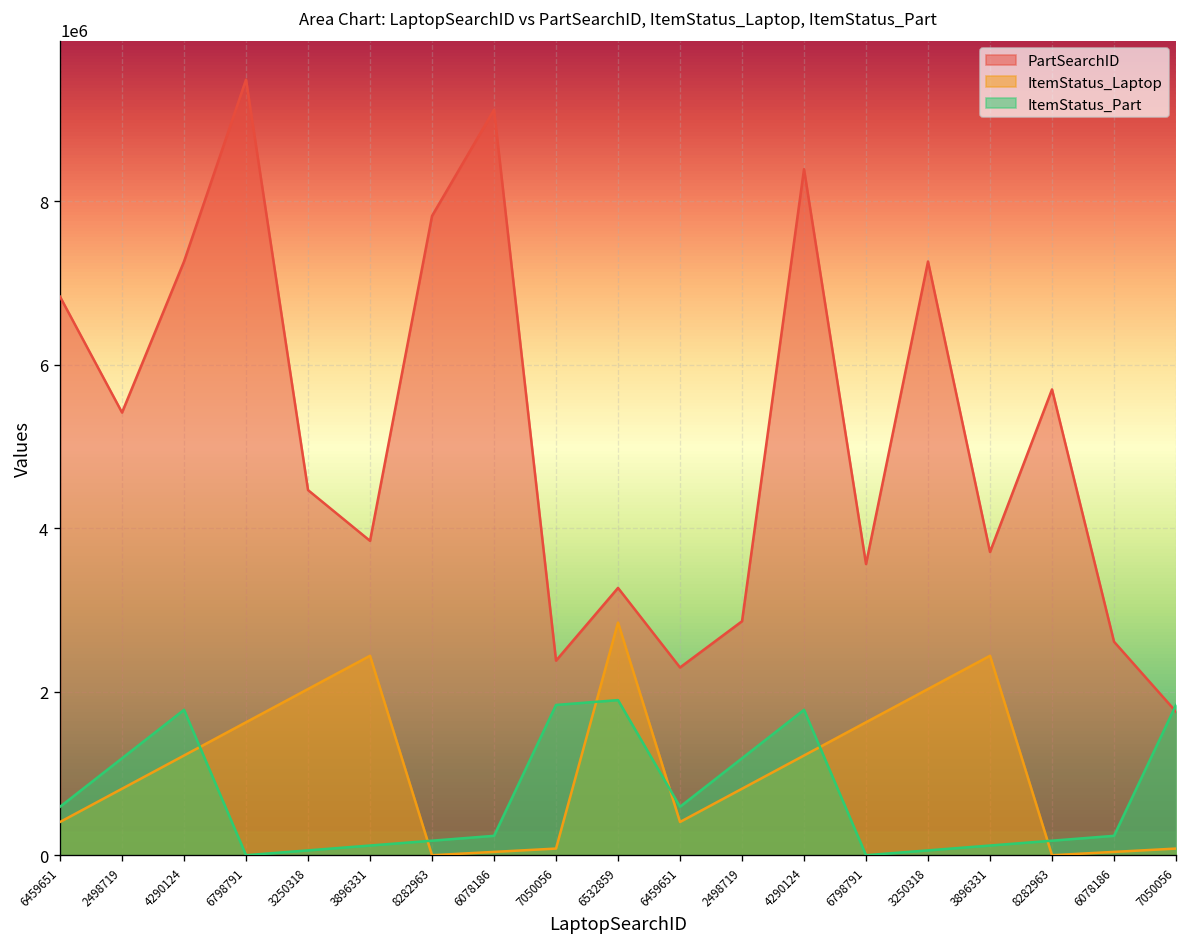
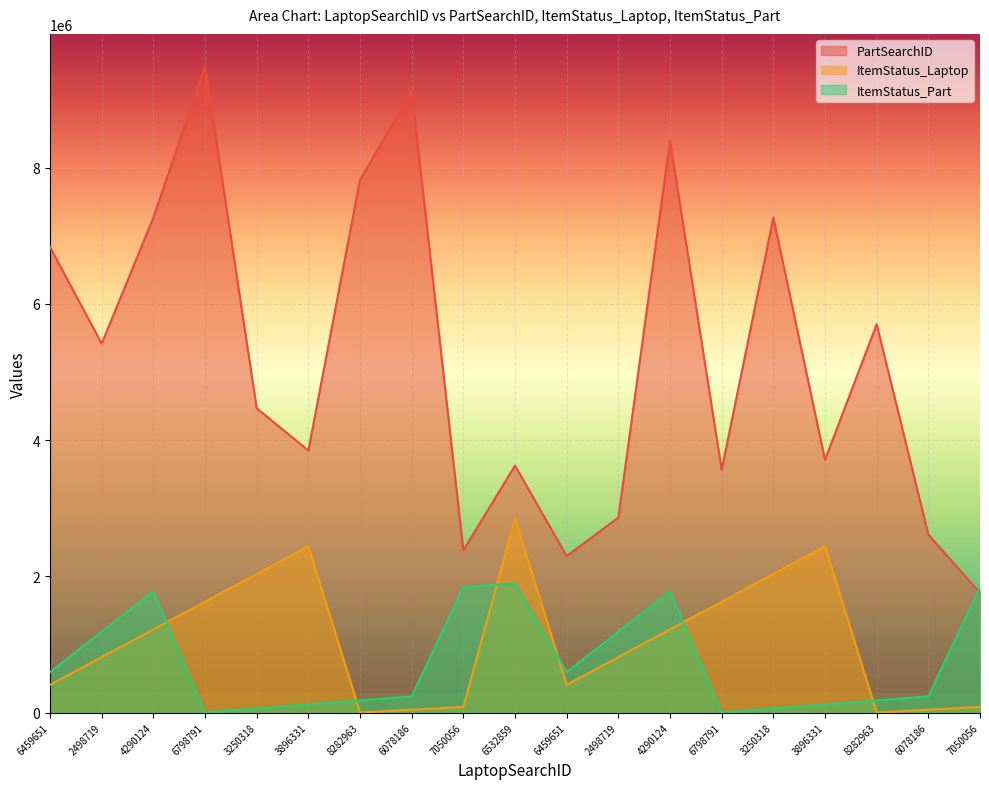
PartSearchID, 6532859: 3300000 -> 3600000
